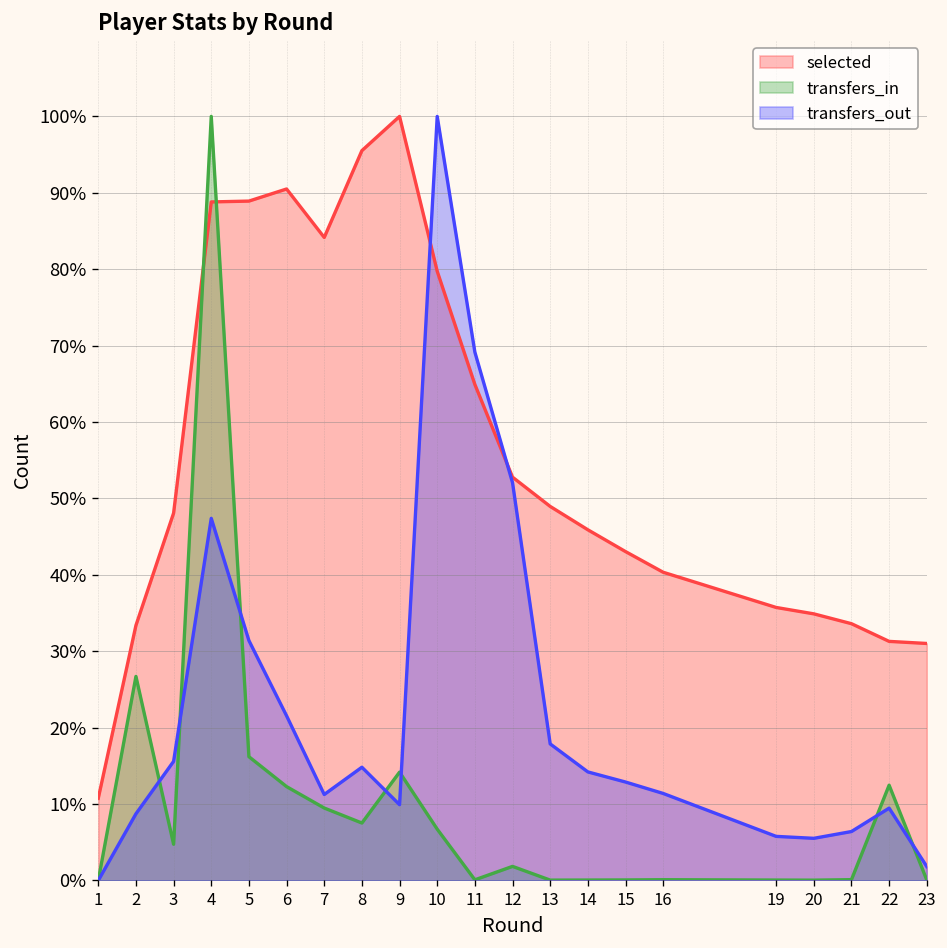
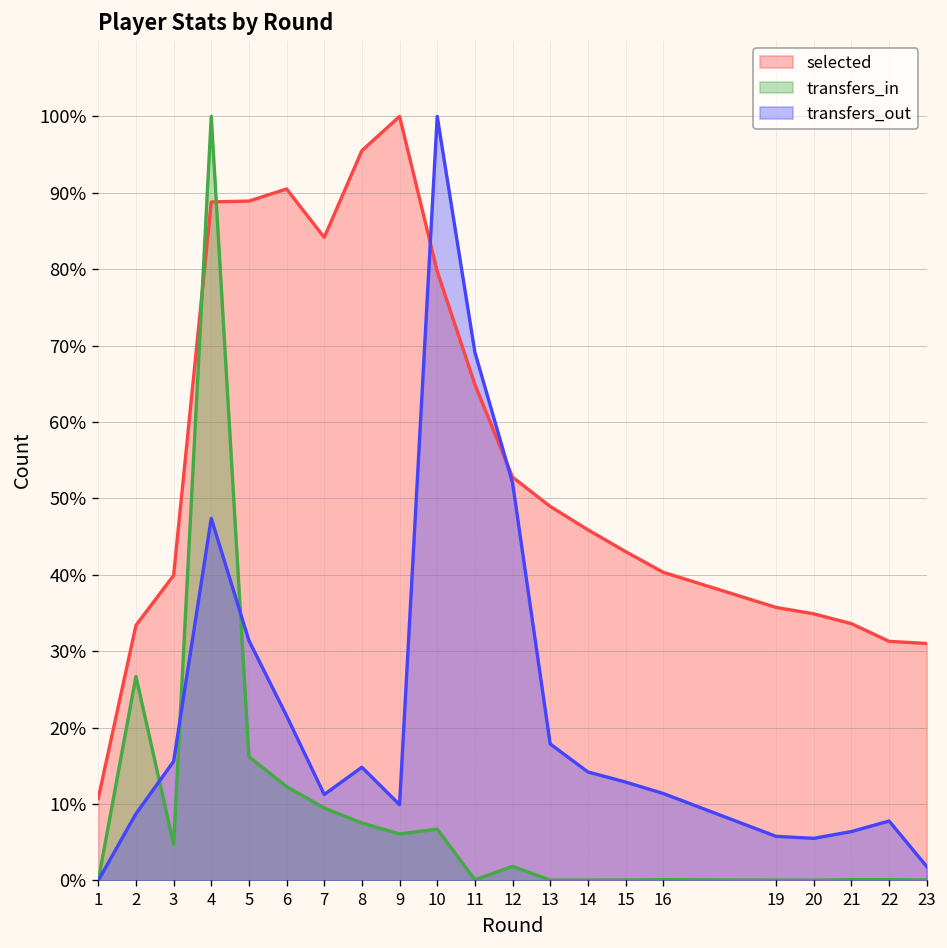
selected, 3: 48% -> 40%
transfers_in, 9: 14% -> 6%
transfers_in, 22: 12% -> 0%
transfers_out, 22: 9% -> 8%
